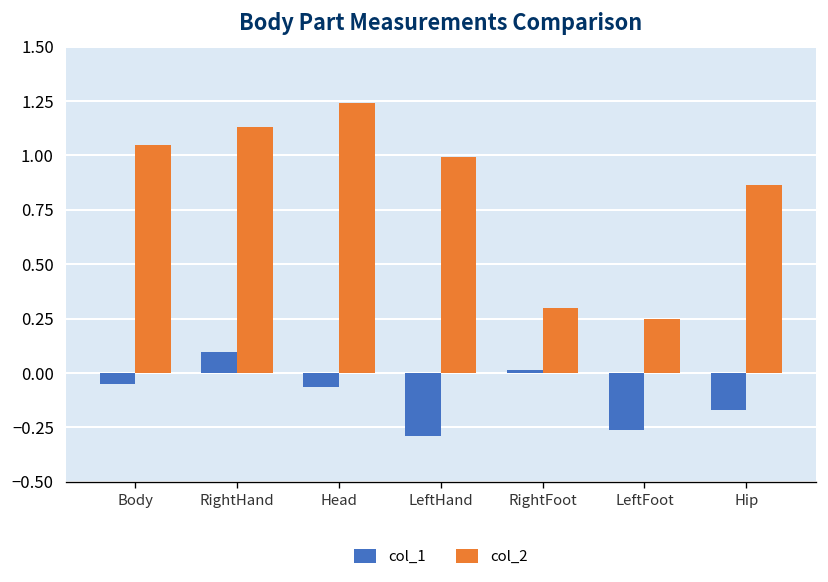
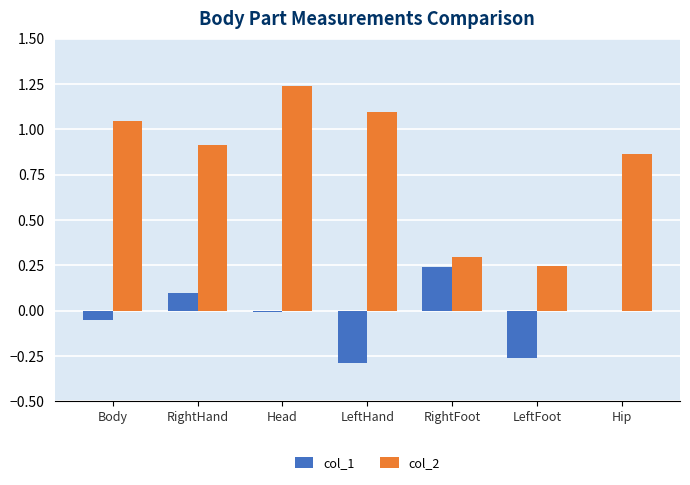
col_2, RightHand: 1.13 -> 0.91
col_1, Head: -0.07 -> -0.01
col_2, LeftHand: 0.99 -> 1.10
col_1, RightFoot: 0.01 -> 0.24
col_1, Hip: -0.17 -> 0.00
